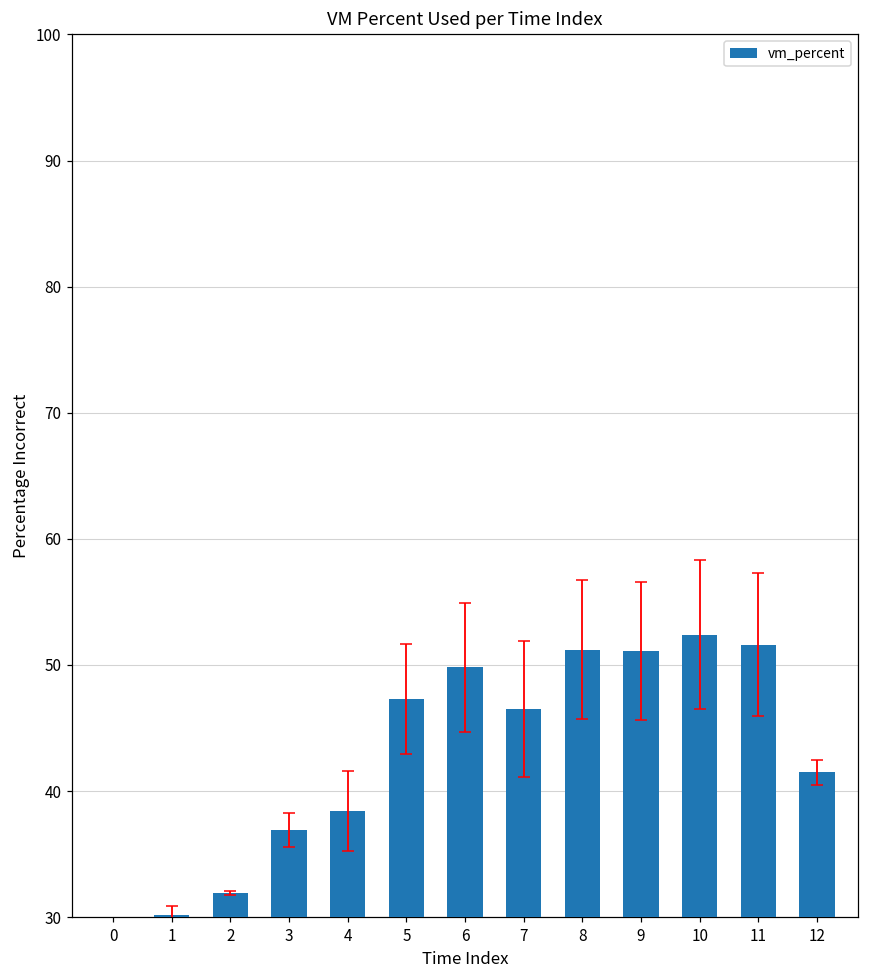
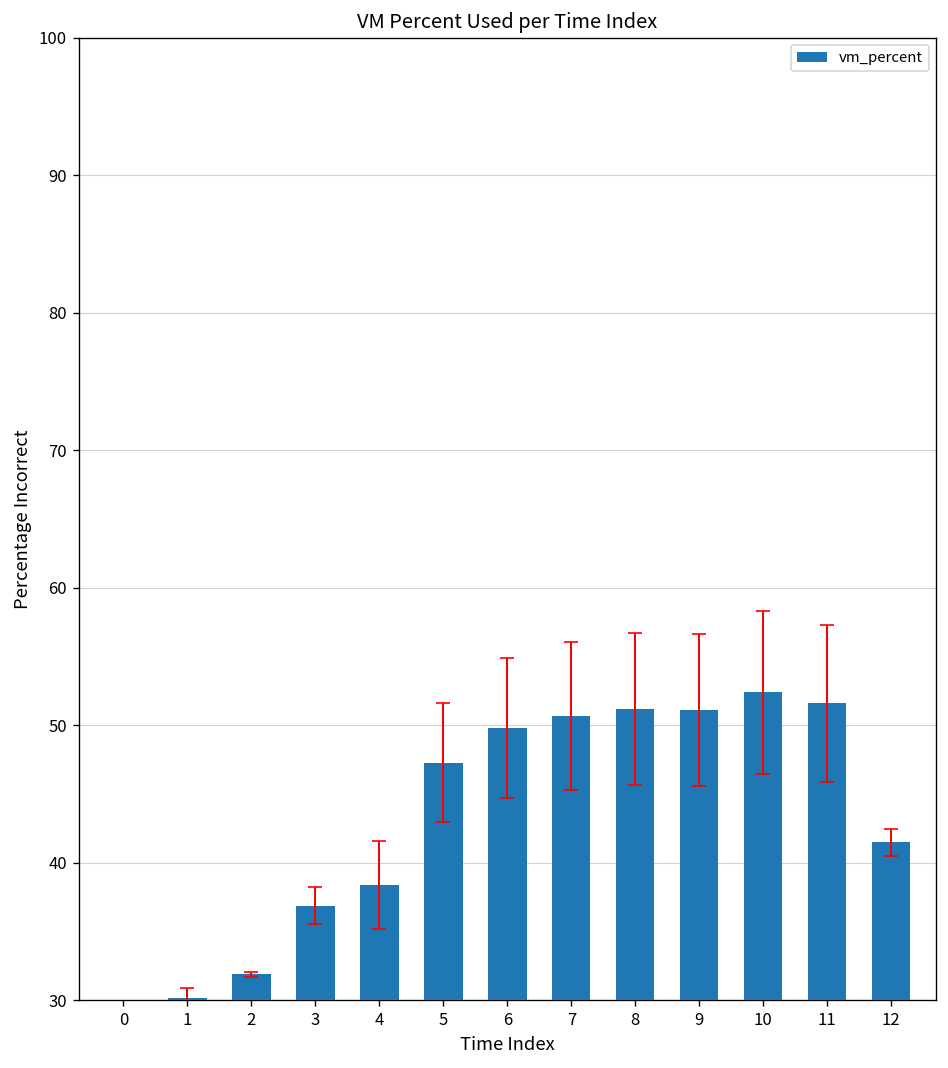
vm_percent, 7: 46.5 -> 50.7
